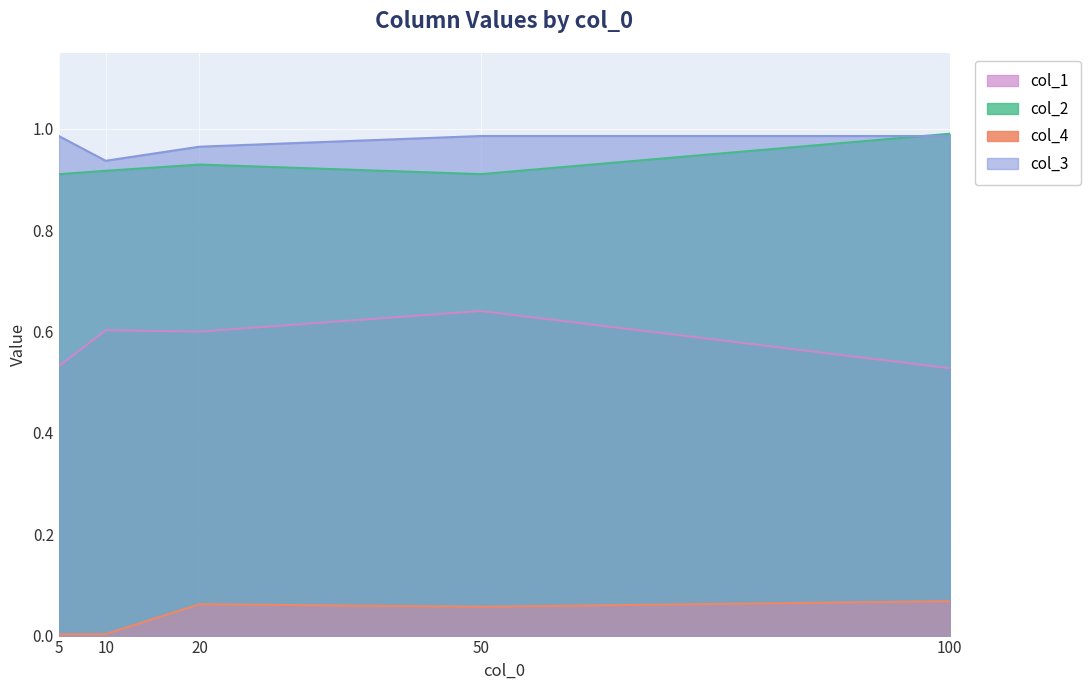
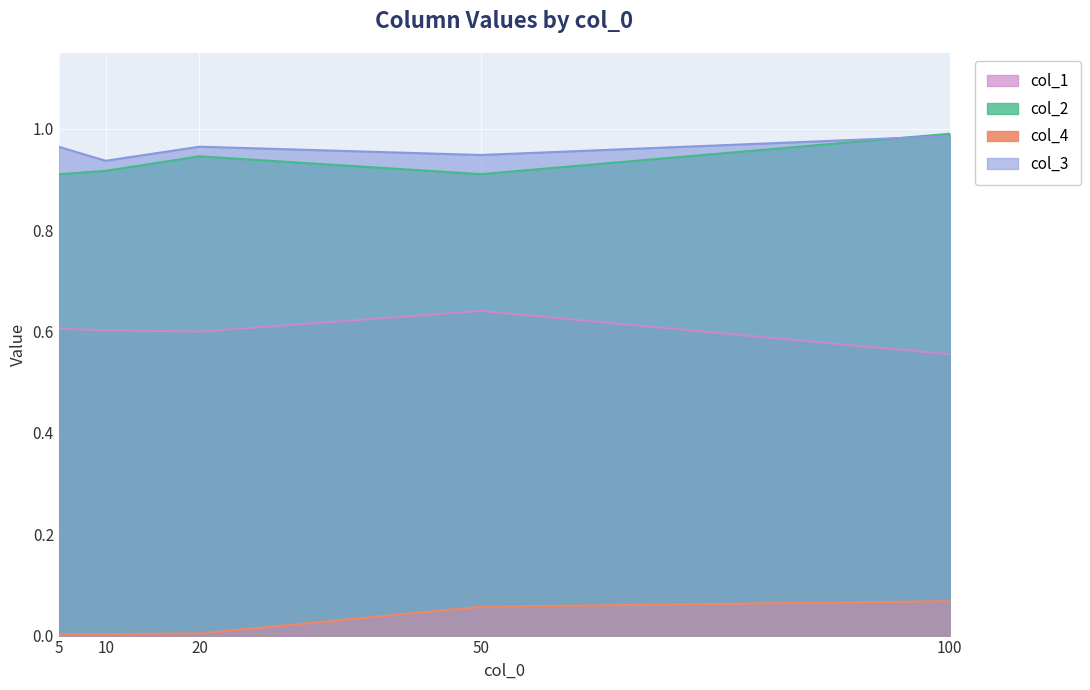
col_1, 5: 0.53 -> 0.61
col_3, 5: 0.99 -> 0.96
col_2, 20: 0.93 -> 0.95
col_4, 20: 0.06 -> 0.00
col_3, 50: 0.99 -> 0.95
col_1, 100: 0.53 -> 0.56
